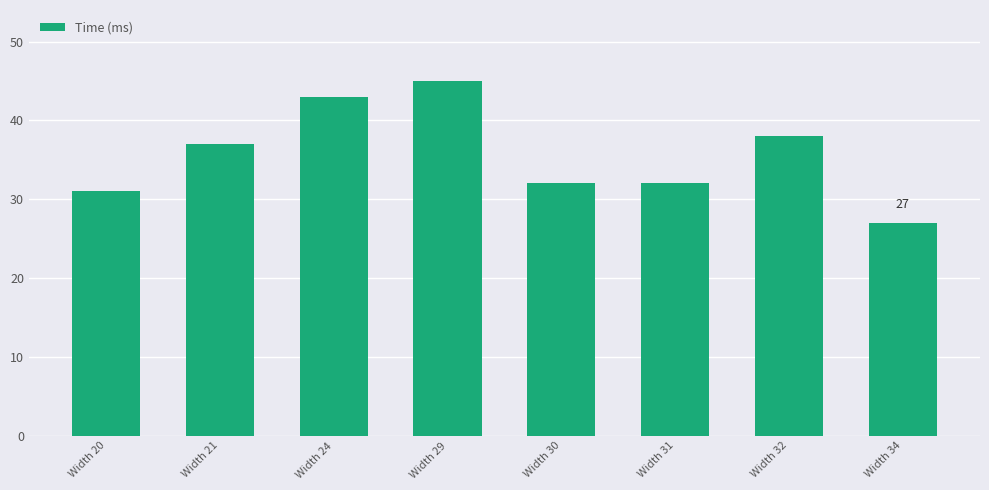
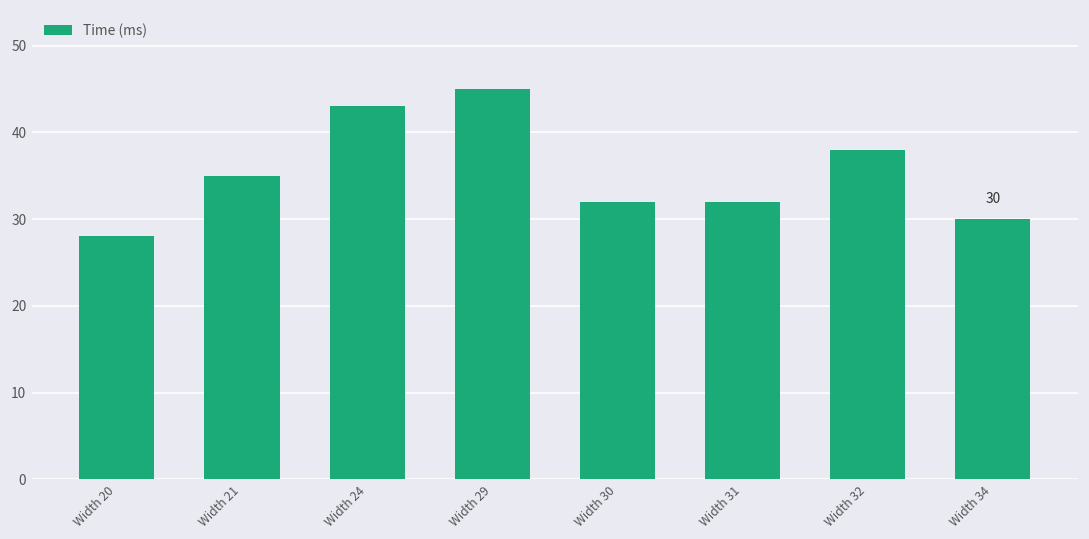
Width 20: 31 -> 28
Width 21: 37 -> 35
Width 34: 27 -> 30
